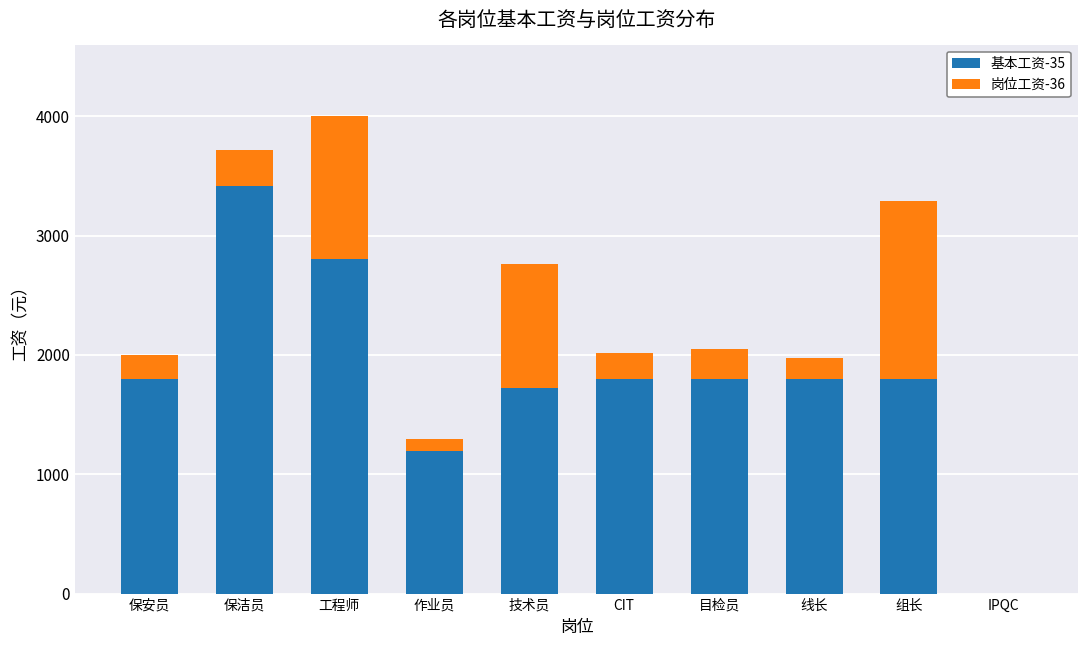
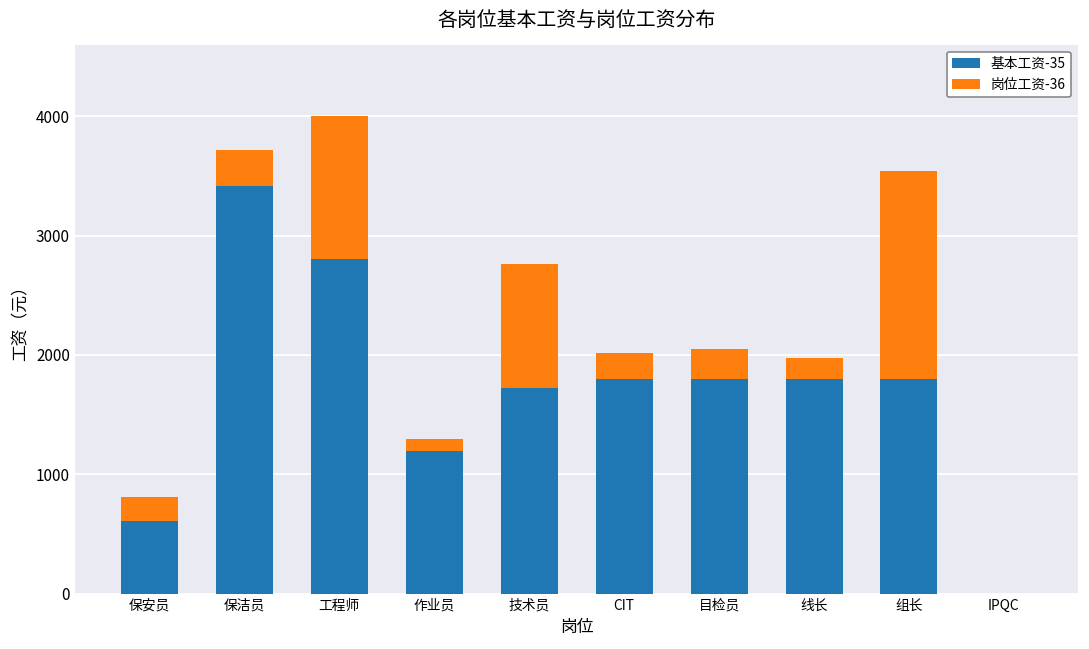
基本工资-35, 保安员: 1800 -> 610
岗位工资-36, 组长: 1490 -> 1740
